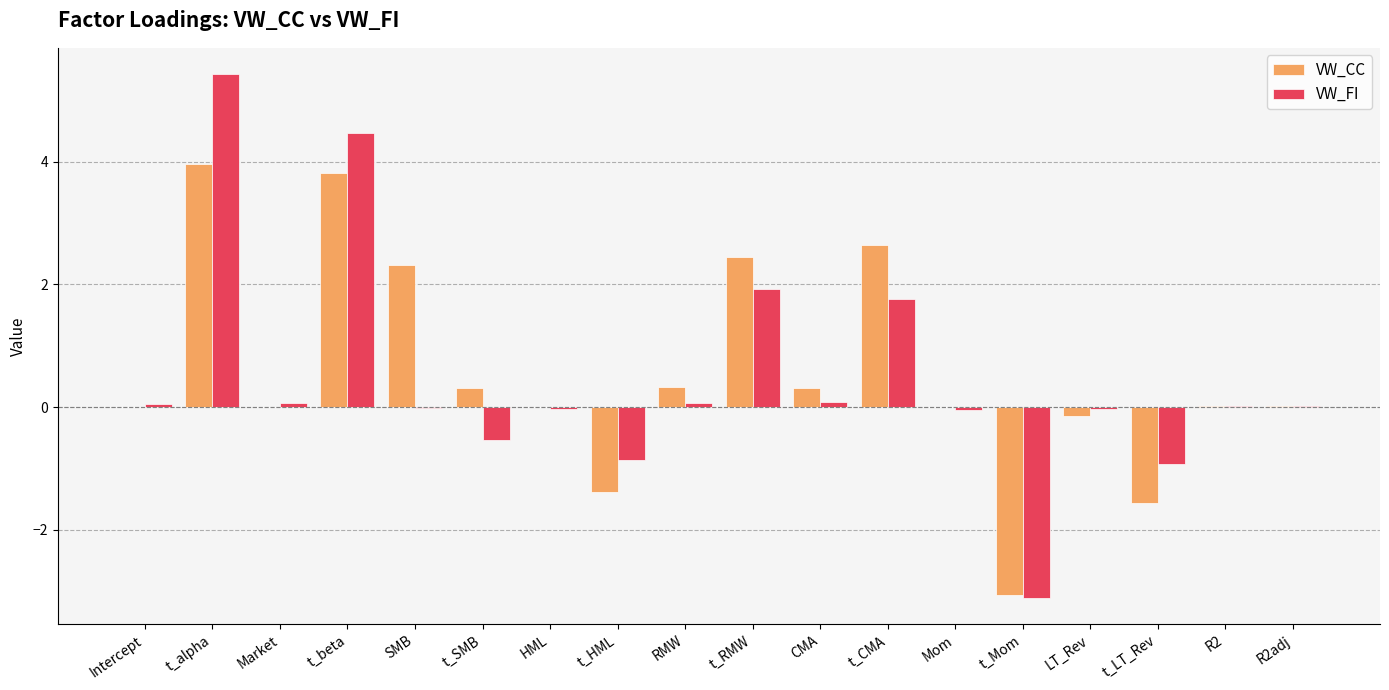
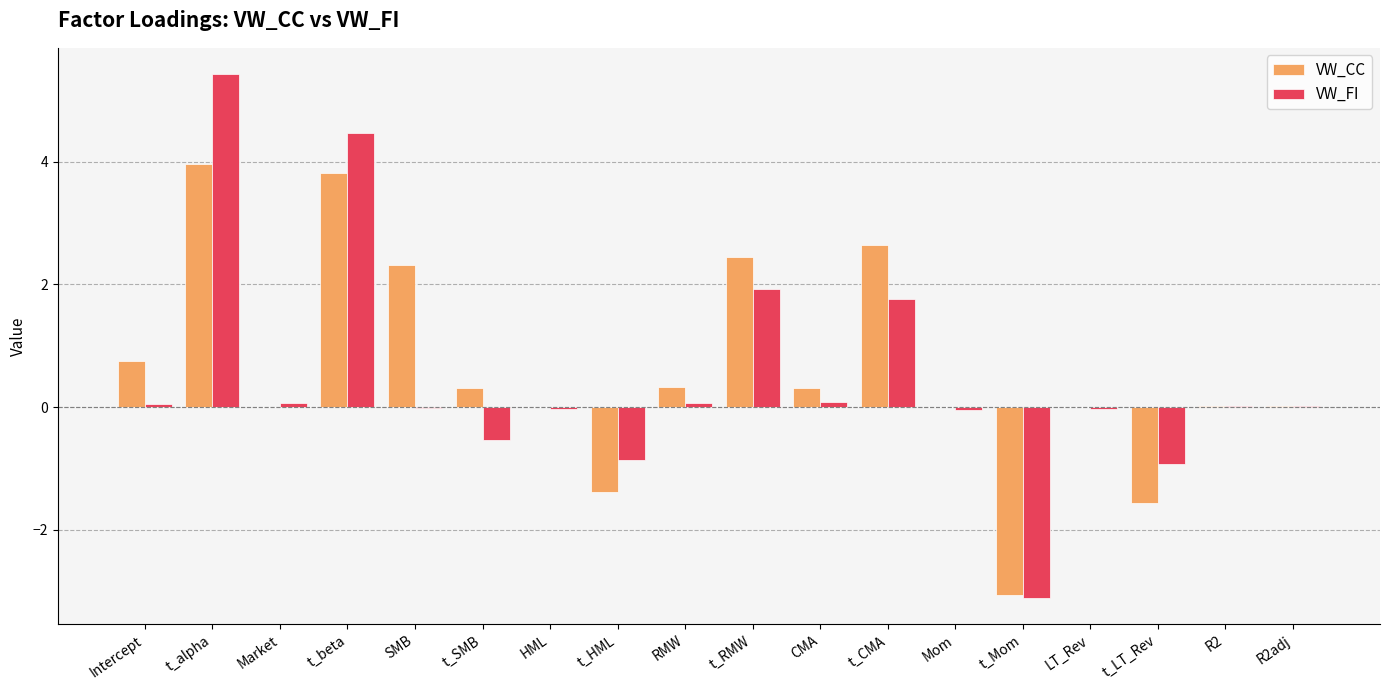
VW_CC, Intercept: 0.0 -> 0.8
VW_CC, LT_Rev: -0.2 -> 0.0
